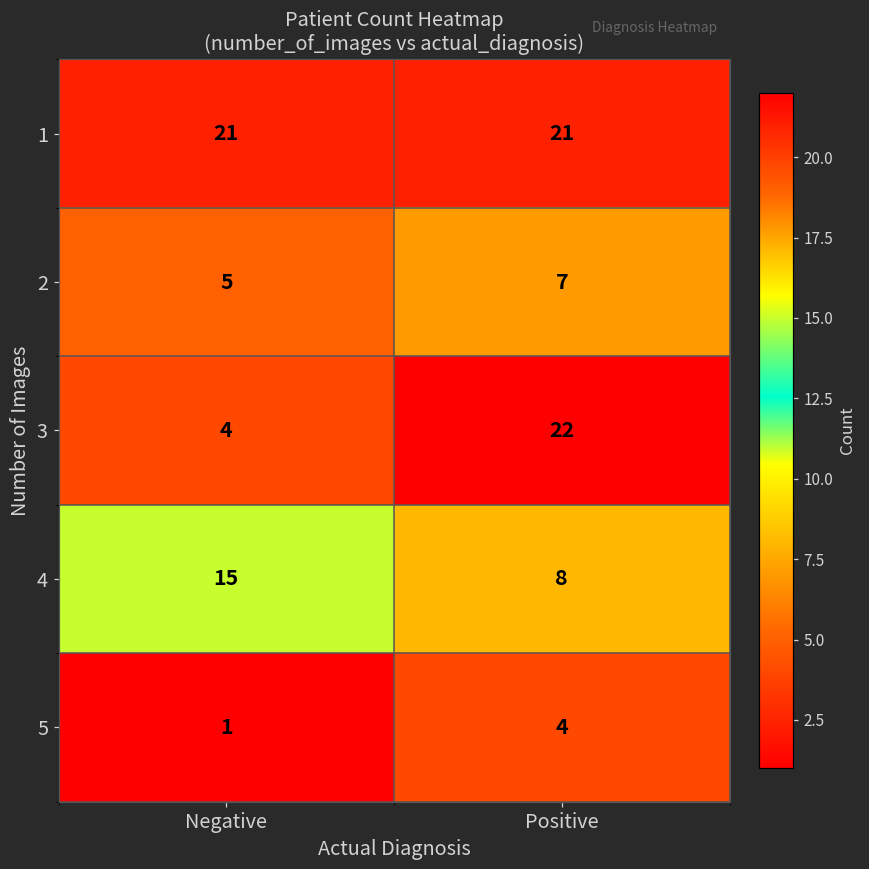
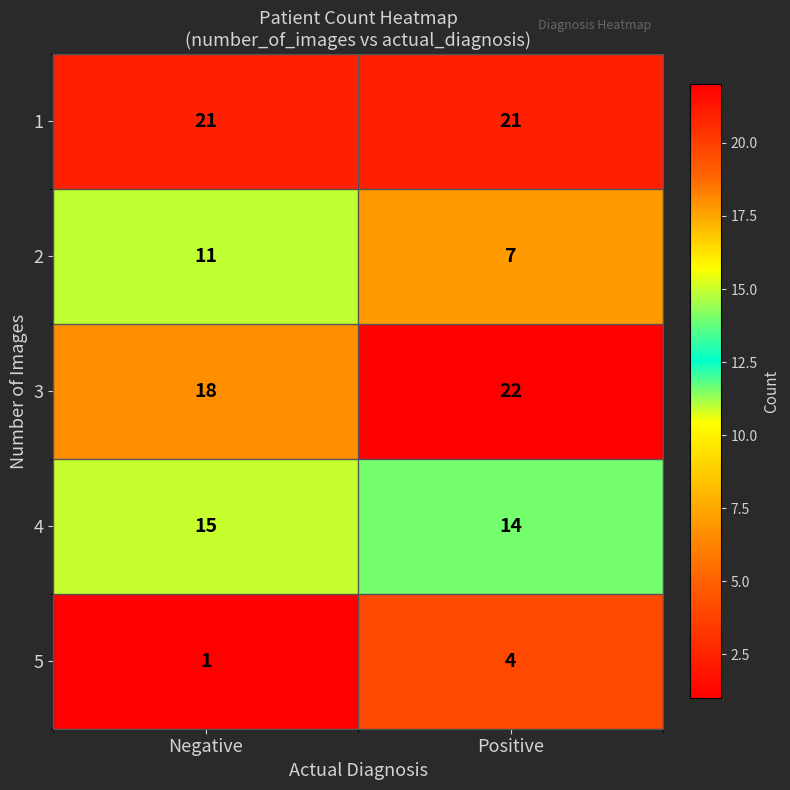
2, Negative: 5 -> 11
3, Negative: 4 -> 18
4, Positive: 8 -> 14
